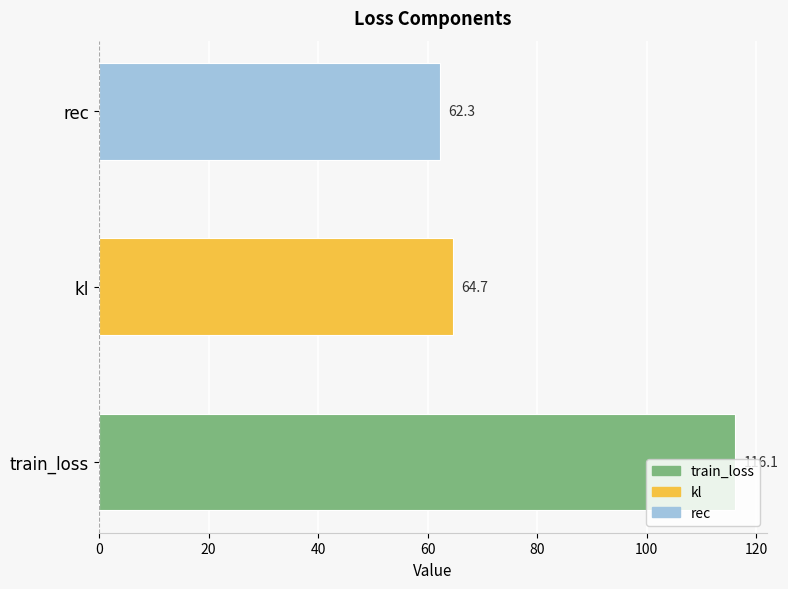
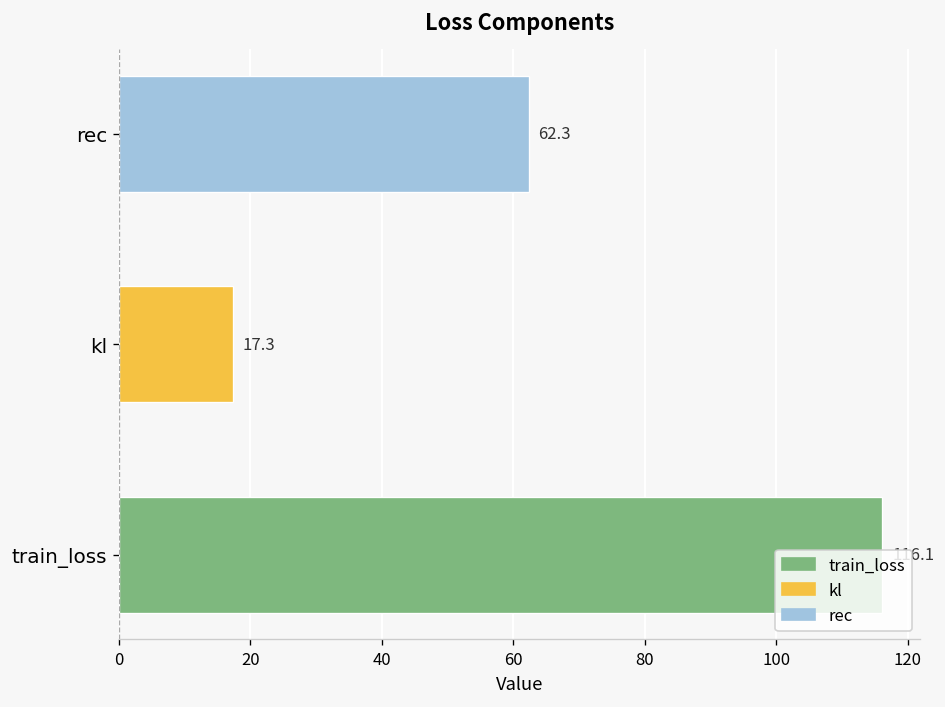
kl: 64.7 -> 17.3
